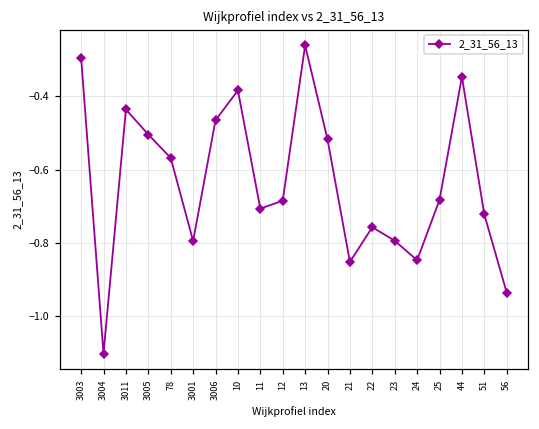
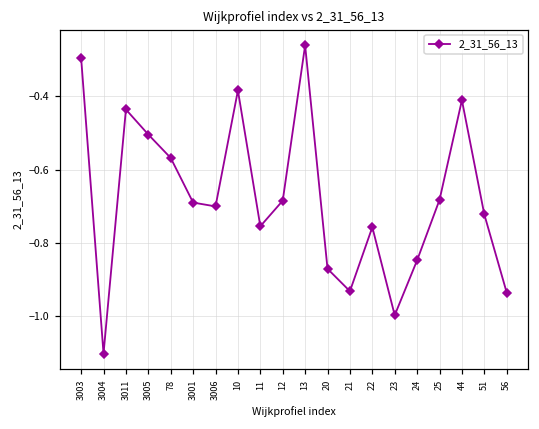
3001: -0.80 -> -0.69
3006: -0.47 -> -0.70
11: -0.71 -> -0.76
20: -0.52 -> -0.87
21: -0.85 -> -0.93
23: -0.79 -> -1.00
44: -0.35 -> -0.41
